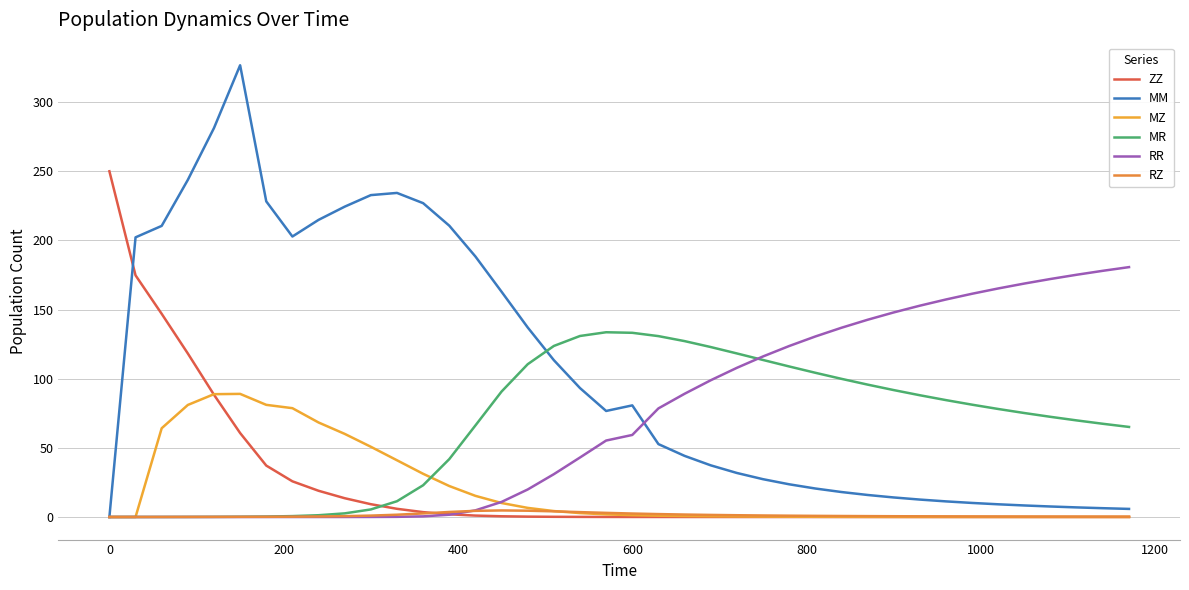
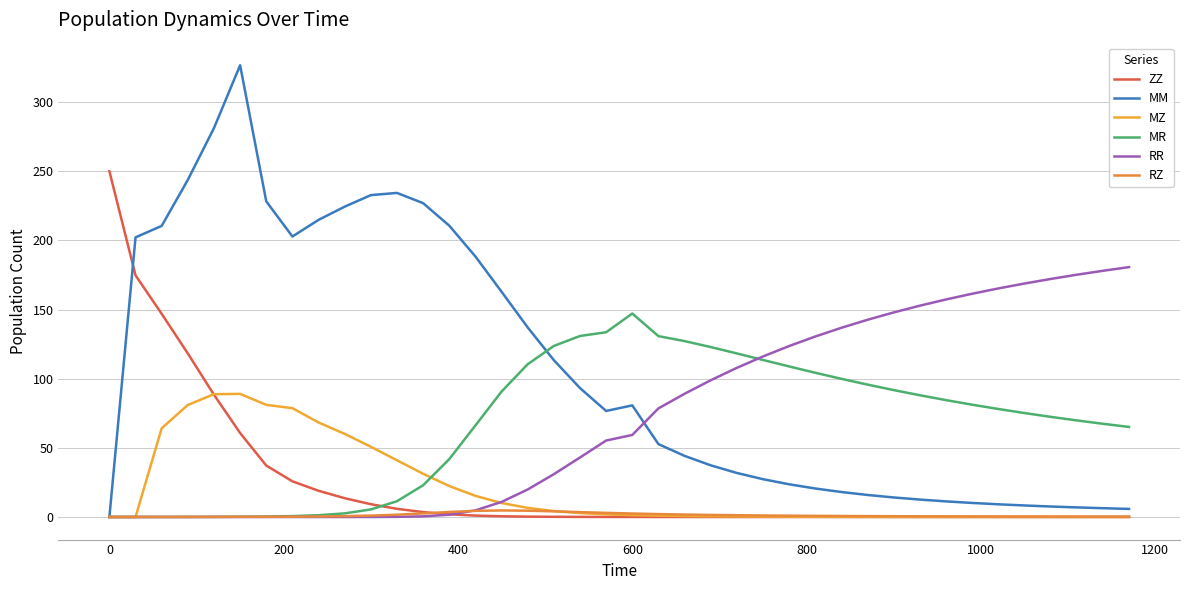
MR, 600: 133 -> 147
